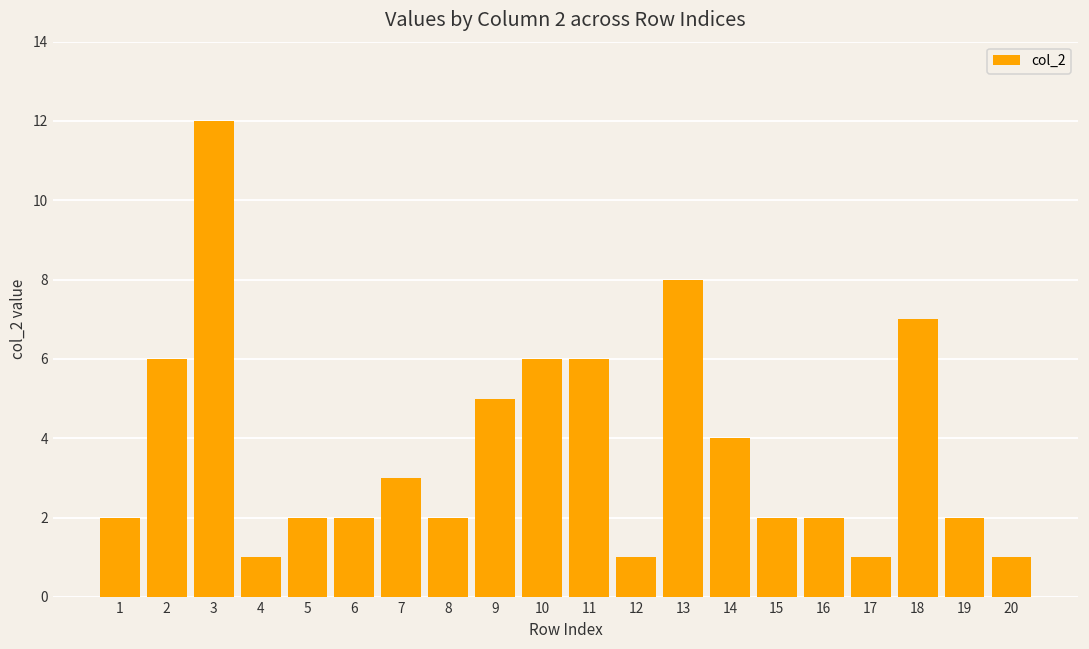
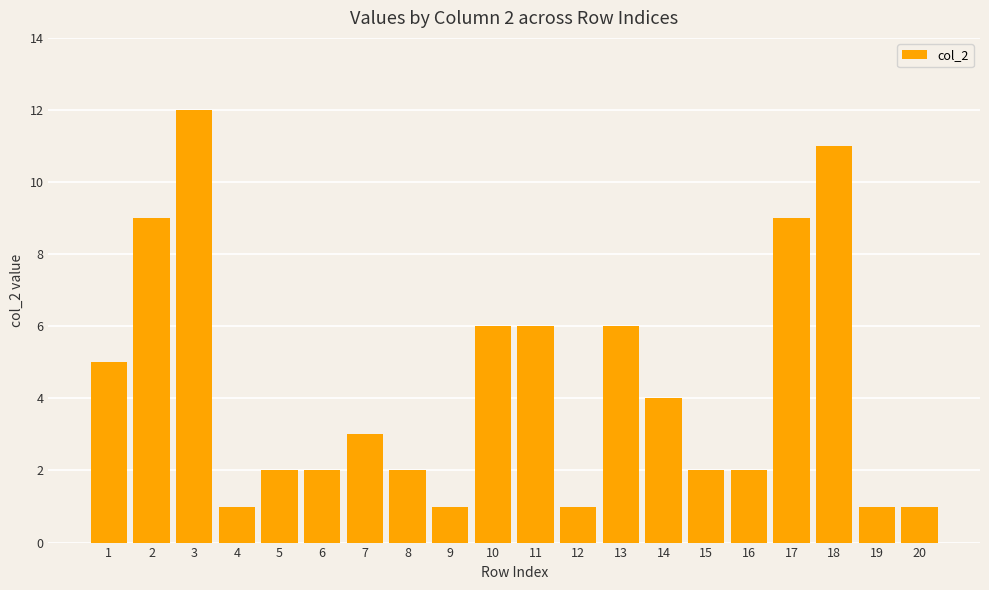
1: 2 -> 5
2: 6 -> 9
9: 5 -> 1
13: 8 -> 6
17: 1 -> 9
18: 7 -> 11
19: 2 -> 1
